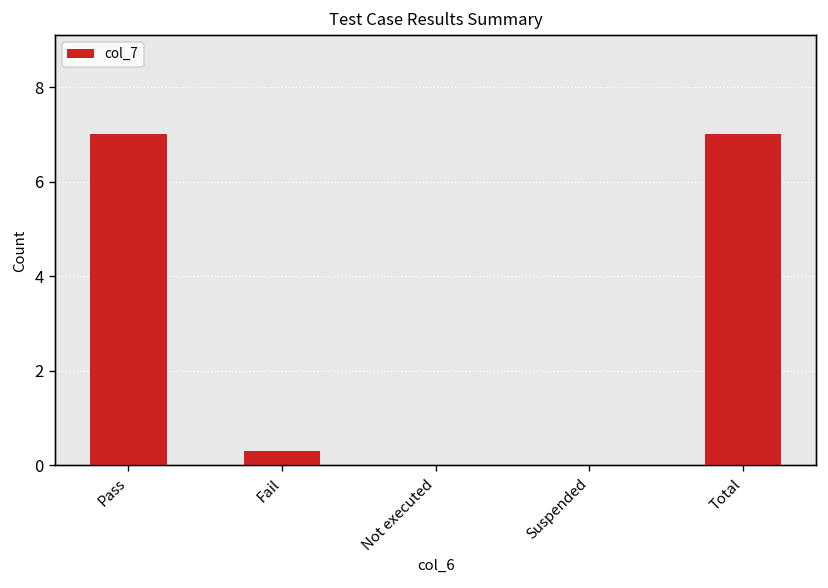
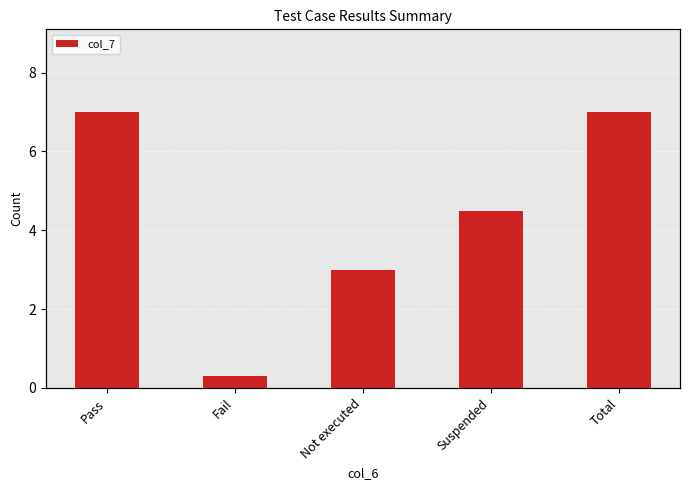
Not executed: 0 -> 3
Suspended: 0.0 -> 4.5
